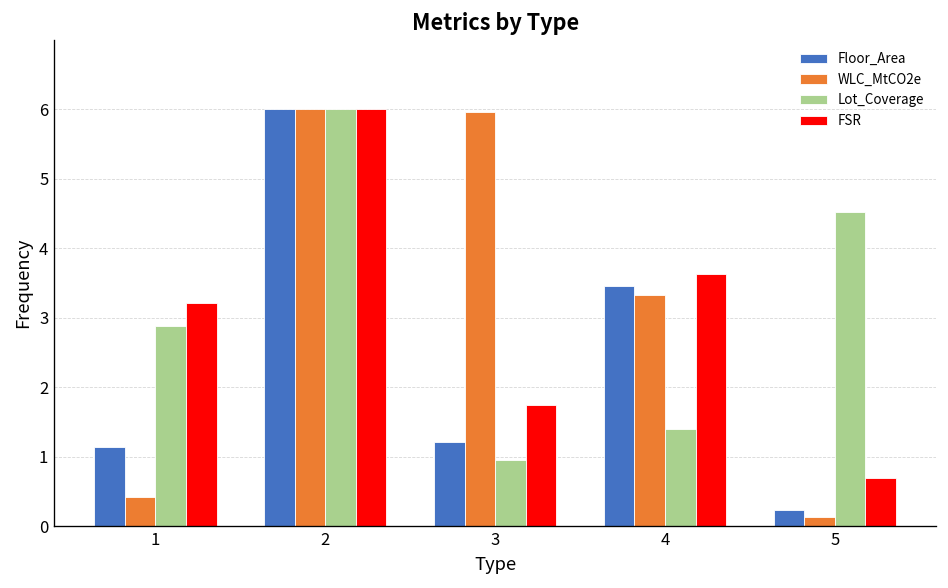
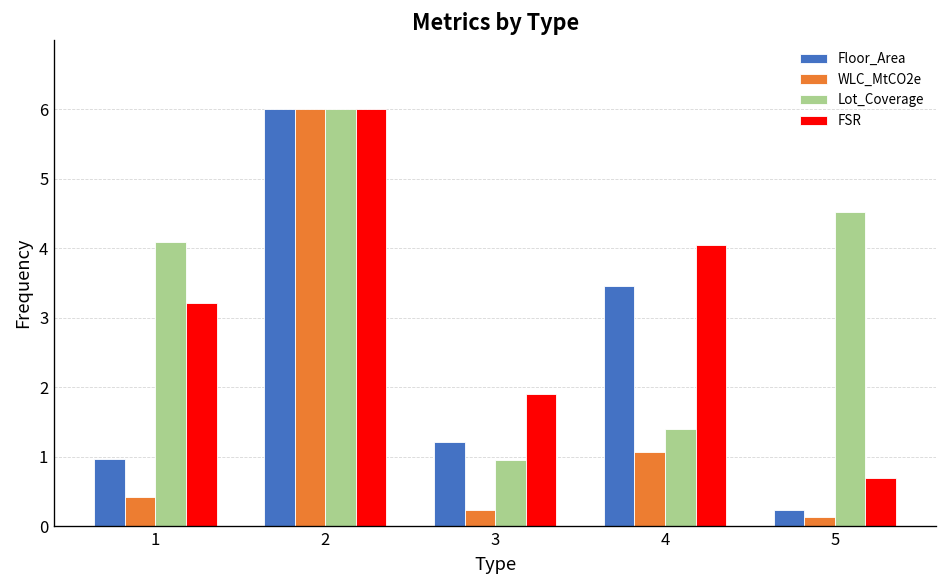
Floor_Area, 1: 1.1 -> 1.0
Lot_Coverage, 1: 2.9 -> 4.1
WLC_MtCO2e, 3: 6.0 -> 0.2
FSR, 3: 1.7 -> 1.9
WLC_MtCO2e, 4: 3.3 -> 1.1
FSR, 4: 3.6 -> 4.0
